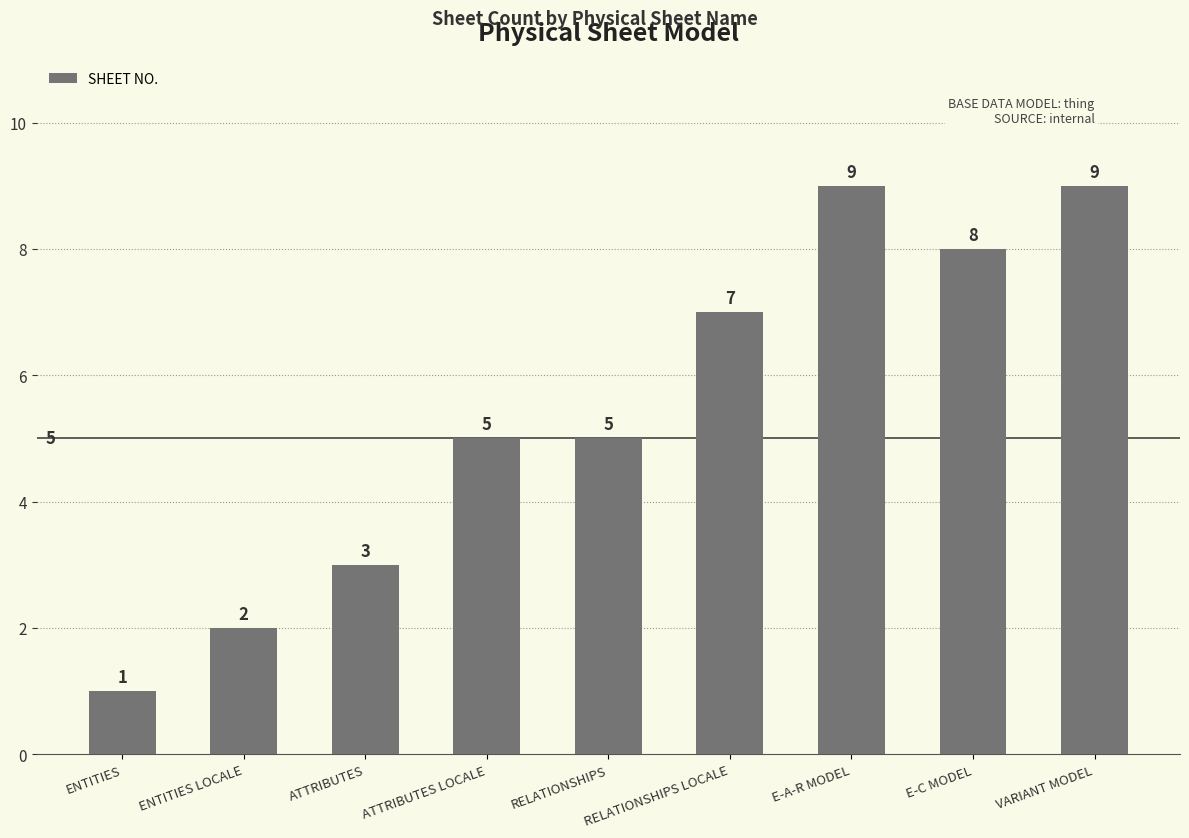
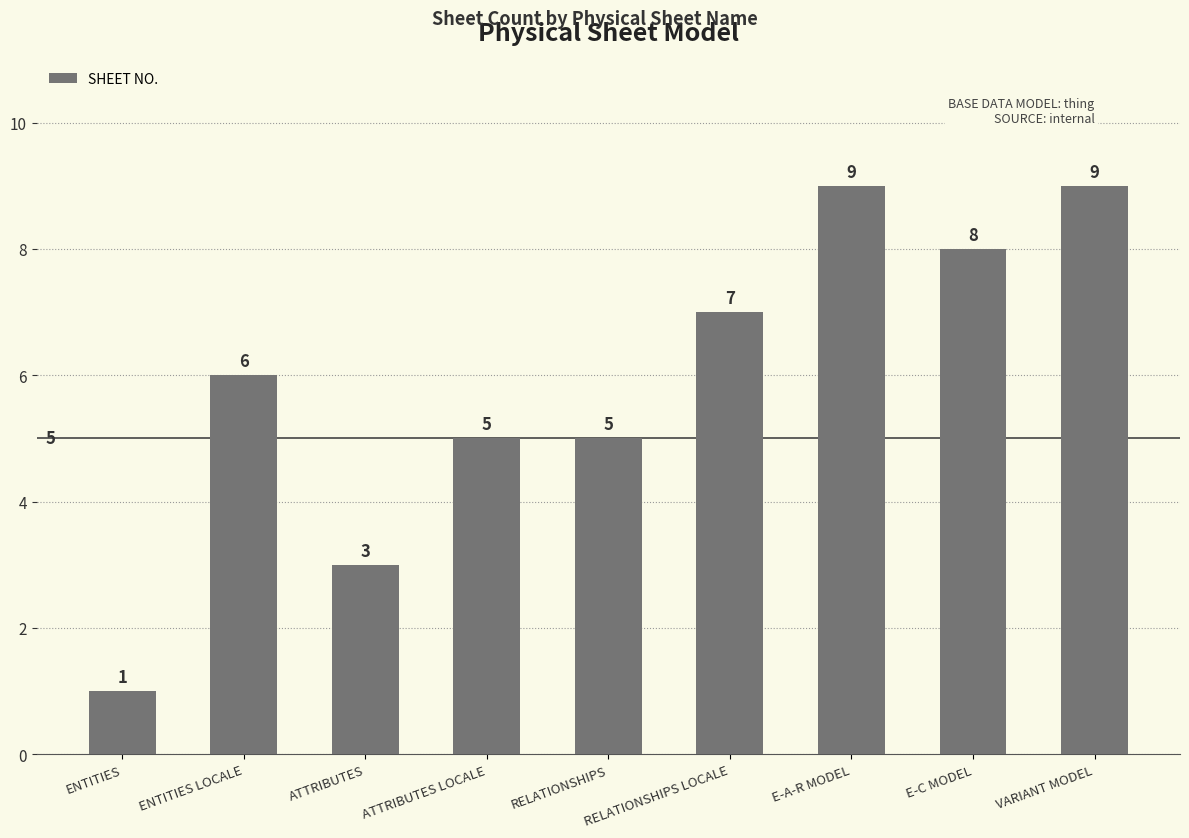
ENTITIES LOCALE: 2 -> 6
